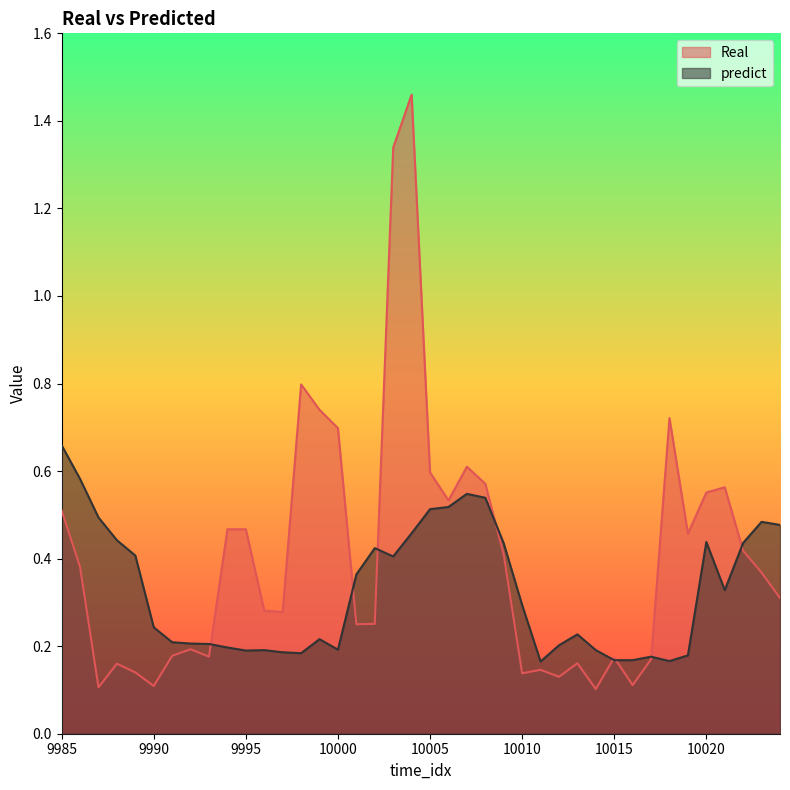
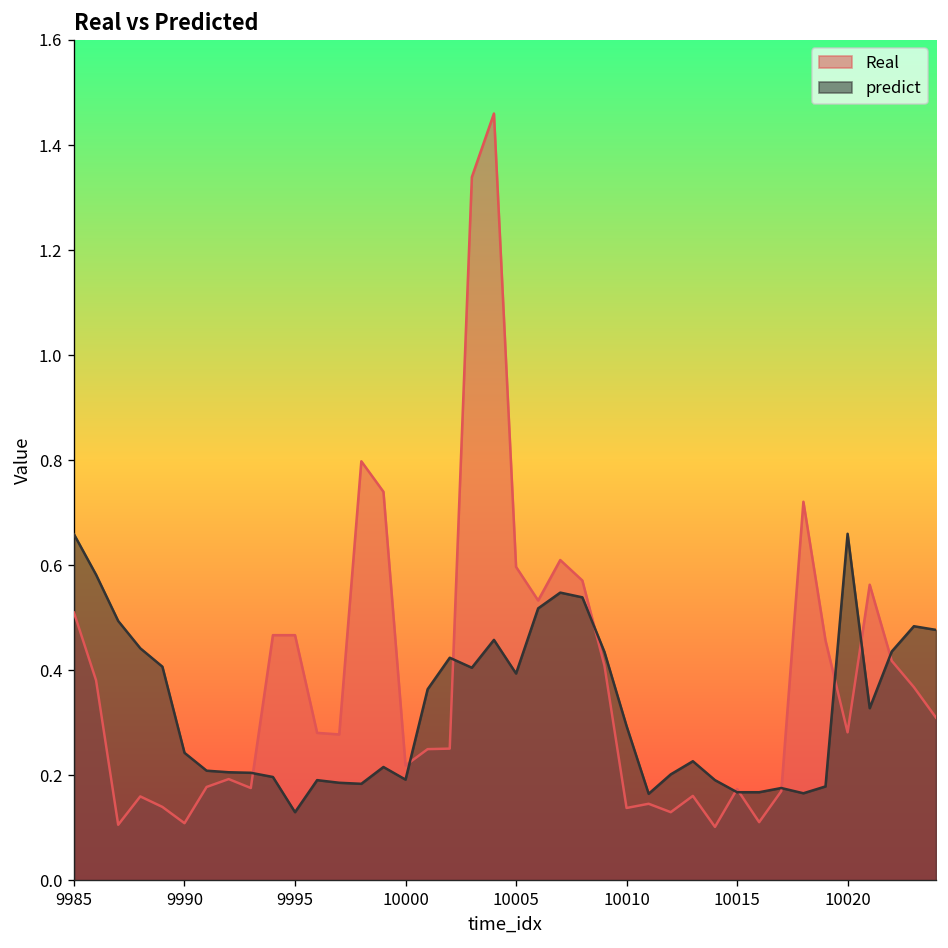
predict, 9995: 0.19 -> 0.13
Real, 10000: 0.70 -> 0.22
predict, 10005: 0.51 -> 0.39
Real, 10020: 0.55 -> 0.28
predict, 10020: 0.44 -> 0.66
